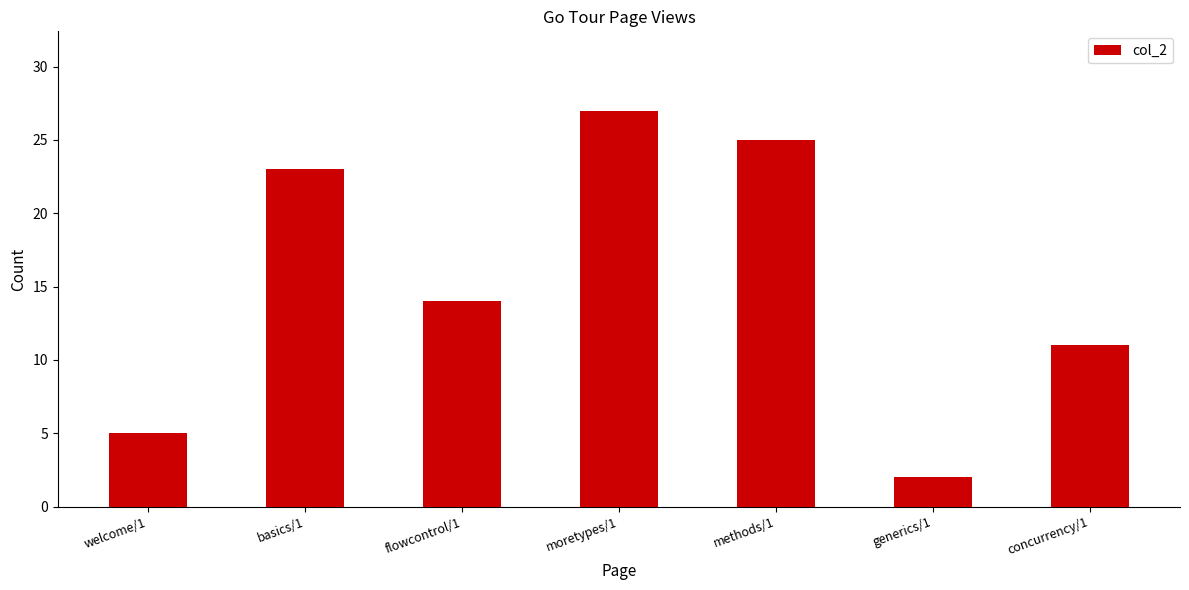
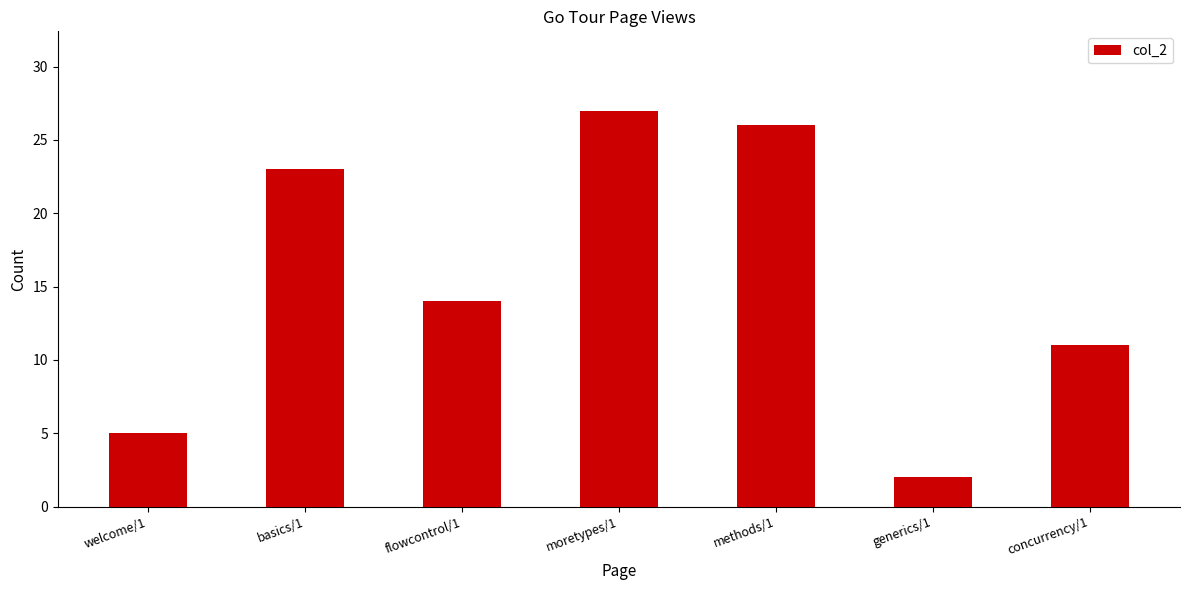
methods/1: 25 -> 26
